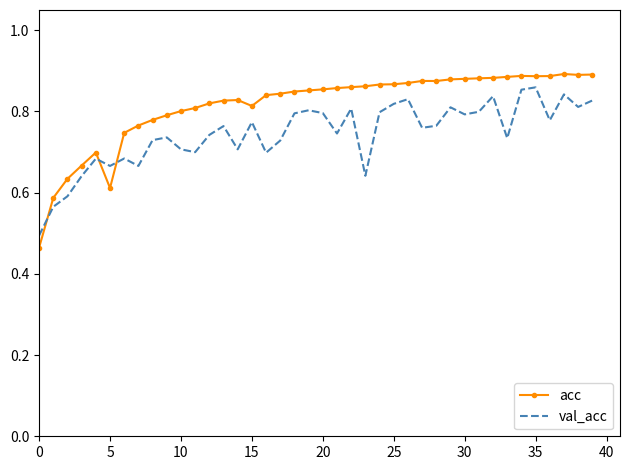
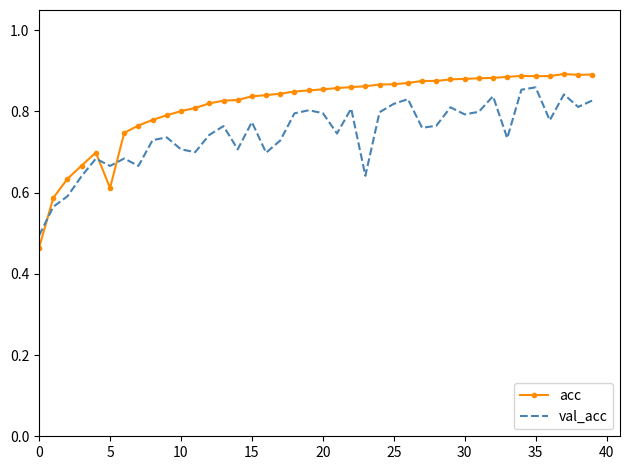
acc, 15: 0.81 -> 0.84
